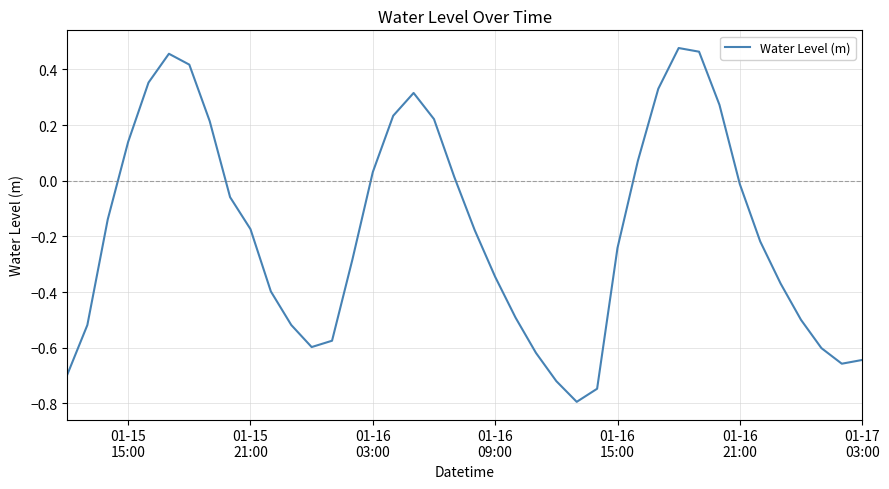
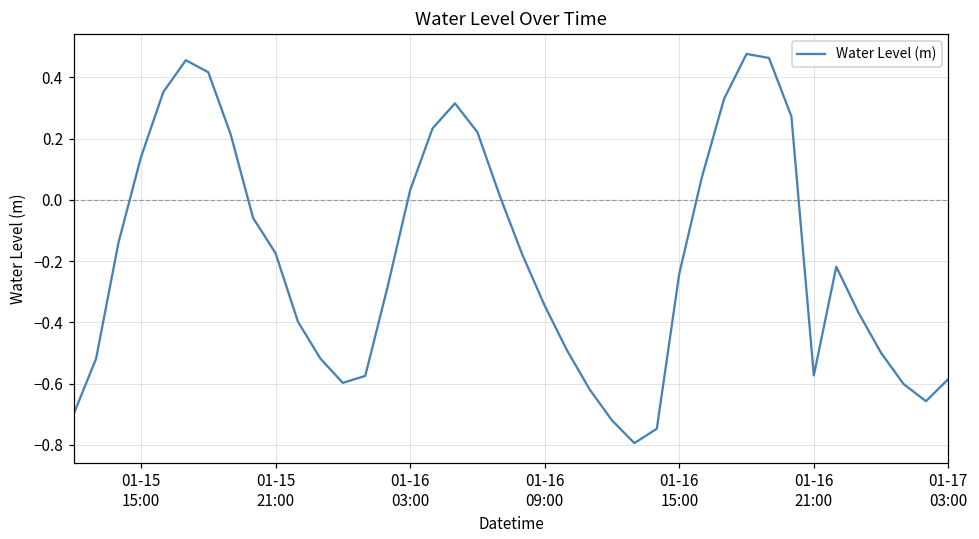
01-16 21:00: -0.01 -> -0.57
01-17 03:00: -0.64 -> -0.58
